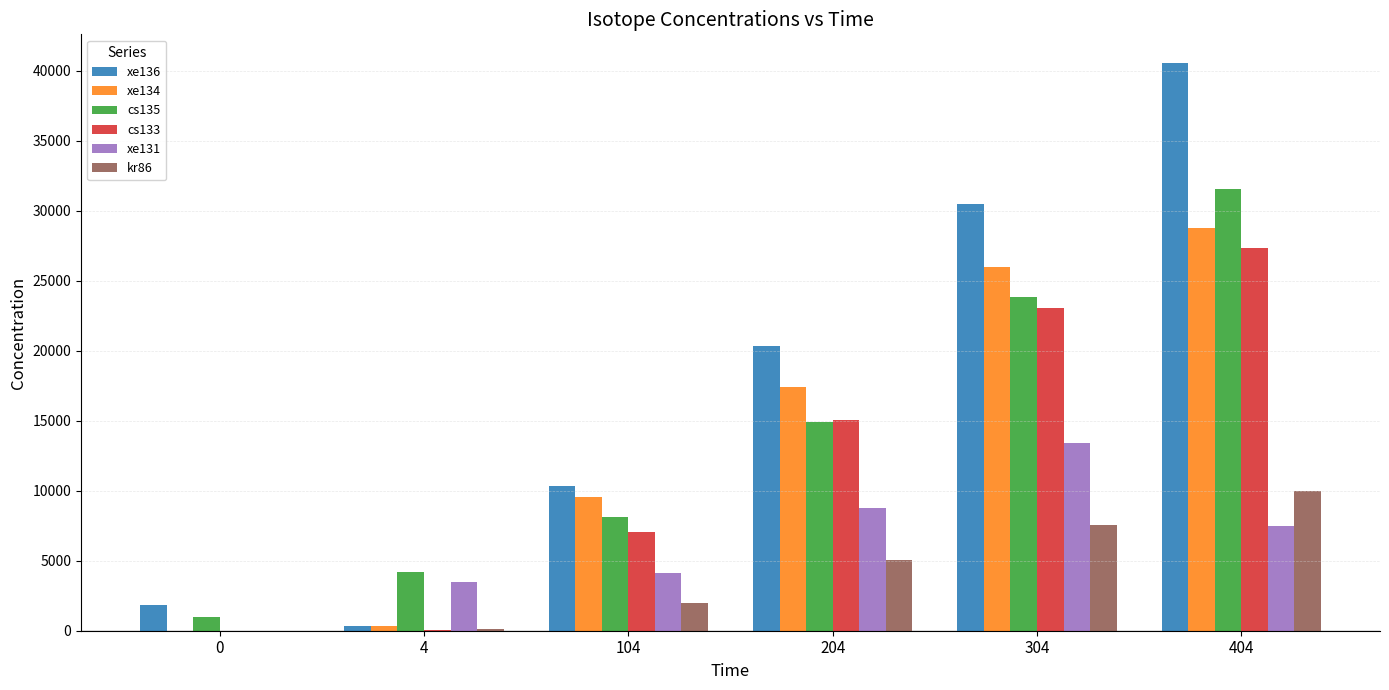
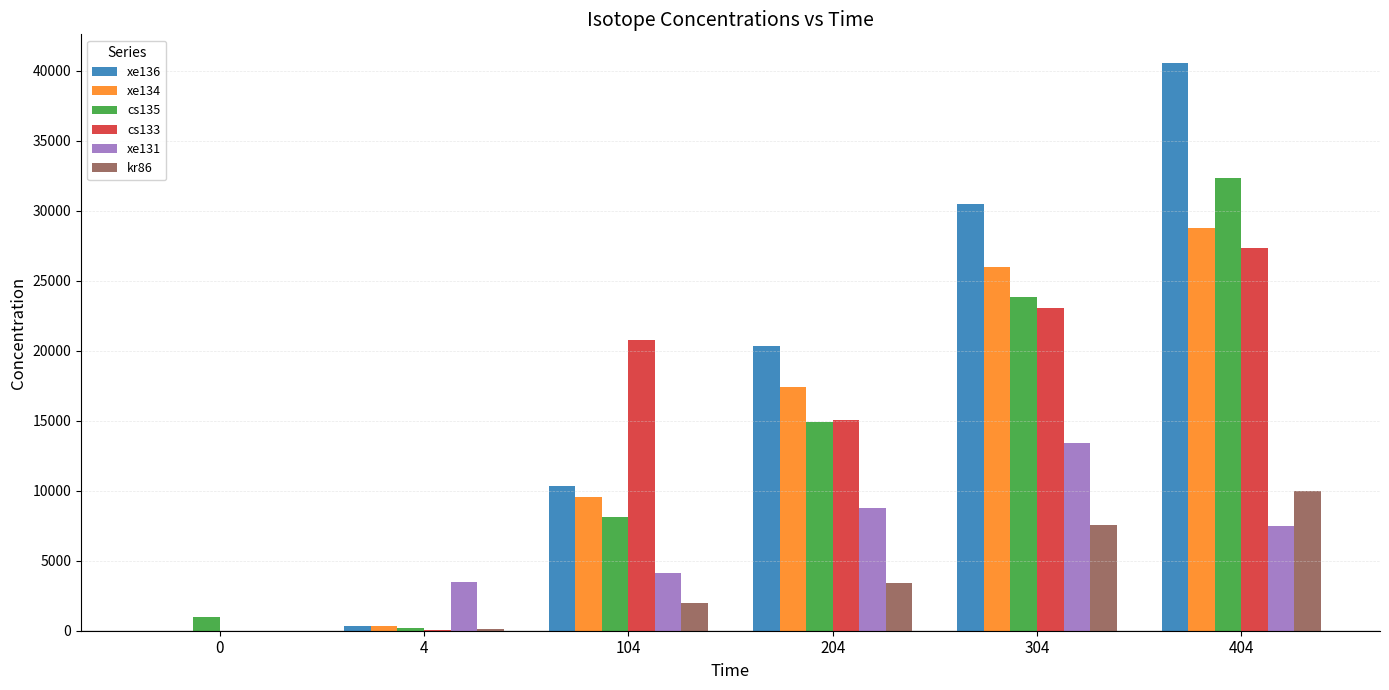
xe136, 0: 1900 -> 0
cs135, 4: 4200 -> 200
cs133, 104: 7000 -> 20800
kr86, 204: 5000 -> 3400
cs135, 404: 31600 -> 32400
